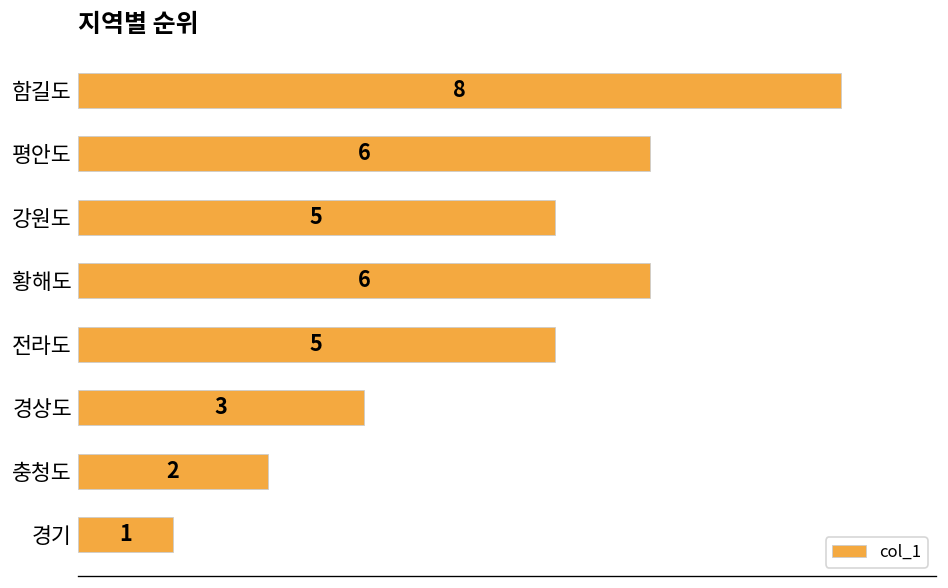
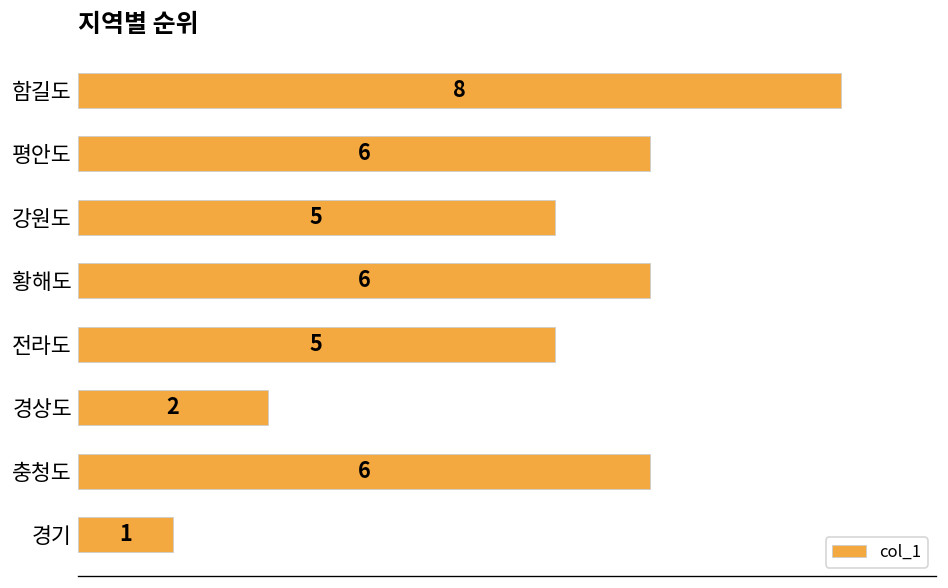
경상도: 3 -> 2
충청도: 2 -> 6
